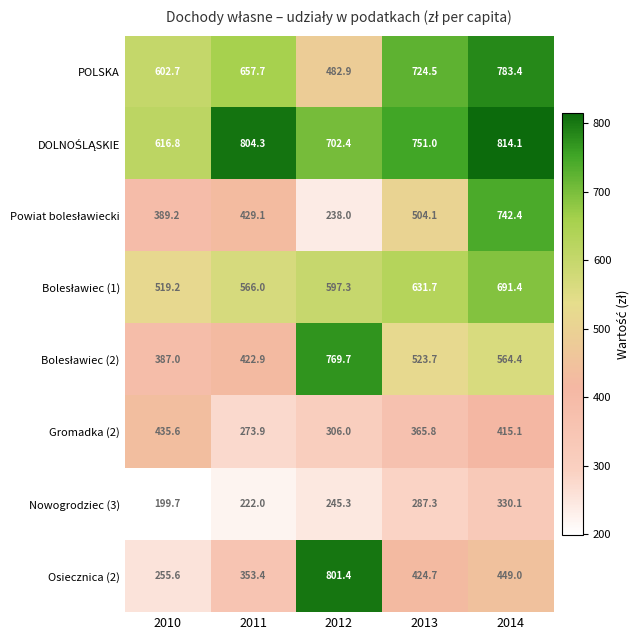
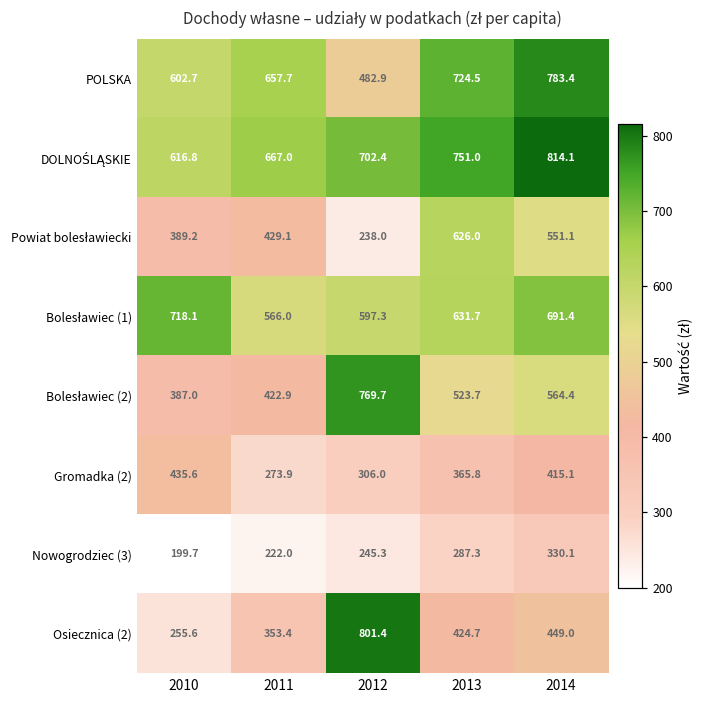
DOLNOŚLĄSKIE, 2011: 804.3 -> 667.0
Powiat bolesławiecki, 2013: 504.1 -> 626.0
Powiat bolesławiecki, 2014: 742.4 -> 551.1
Bolesławiec (1), 2010: 519.2 -> 718.1
